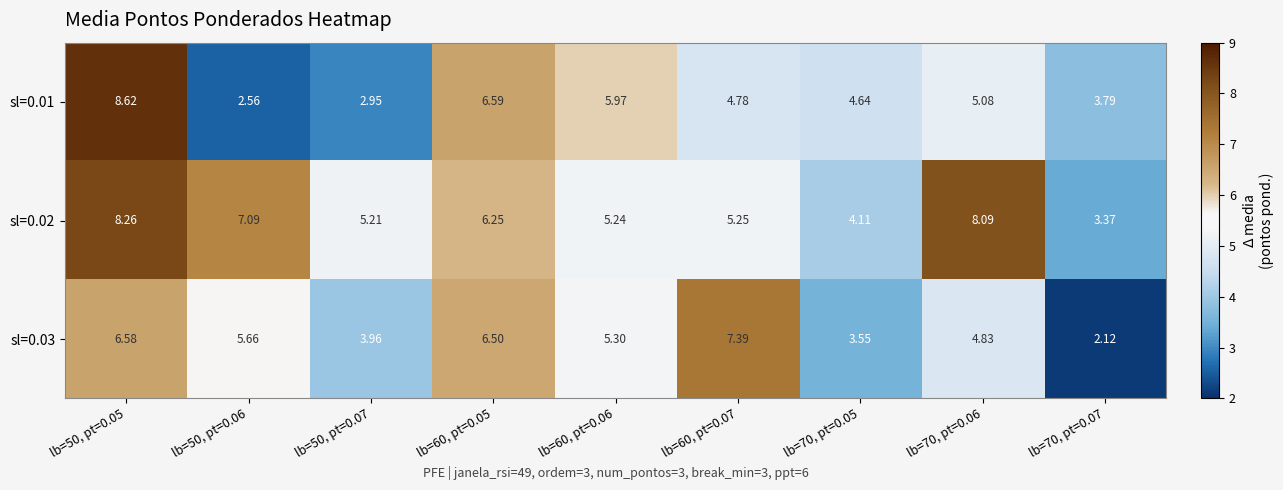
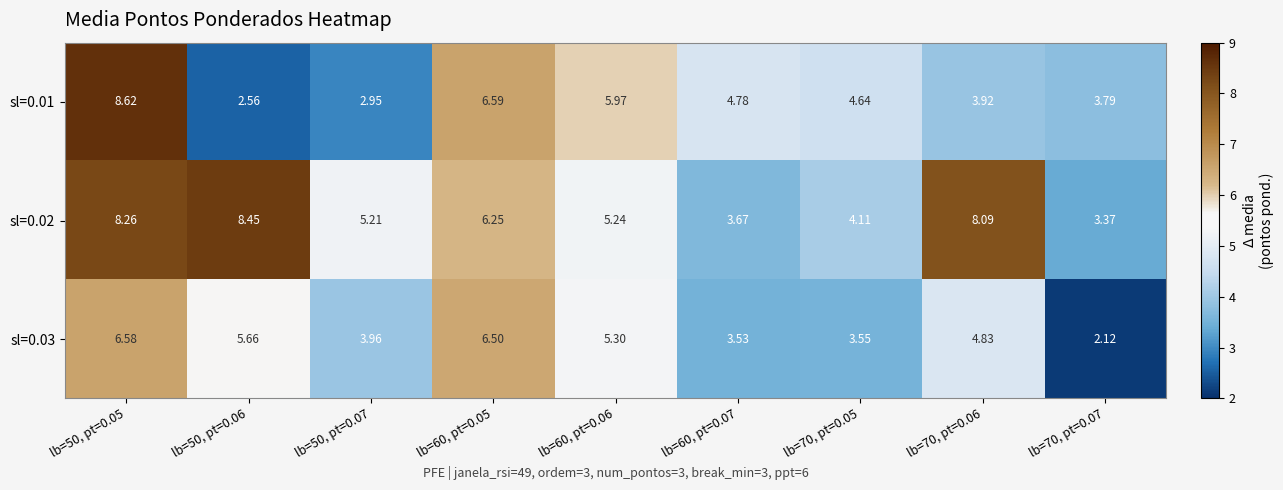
sl=0.01, lb=70, pt=0.06: 5.08 -> 3.92
sl=0.02, lb=50, pt=0.06: 7.09 -> 8.45
sl=0.02, lb=60, pt=0.07: 5.25 -> 3.67
sl=0.03, lb=60, pt=0.07: 7.39 -> 3.53
